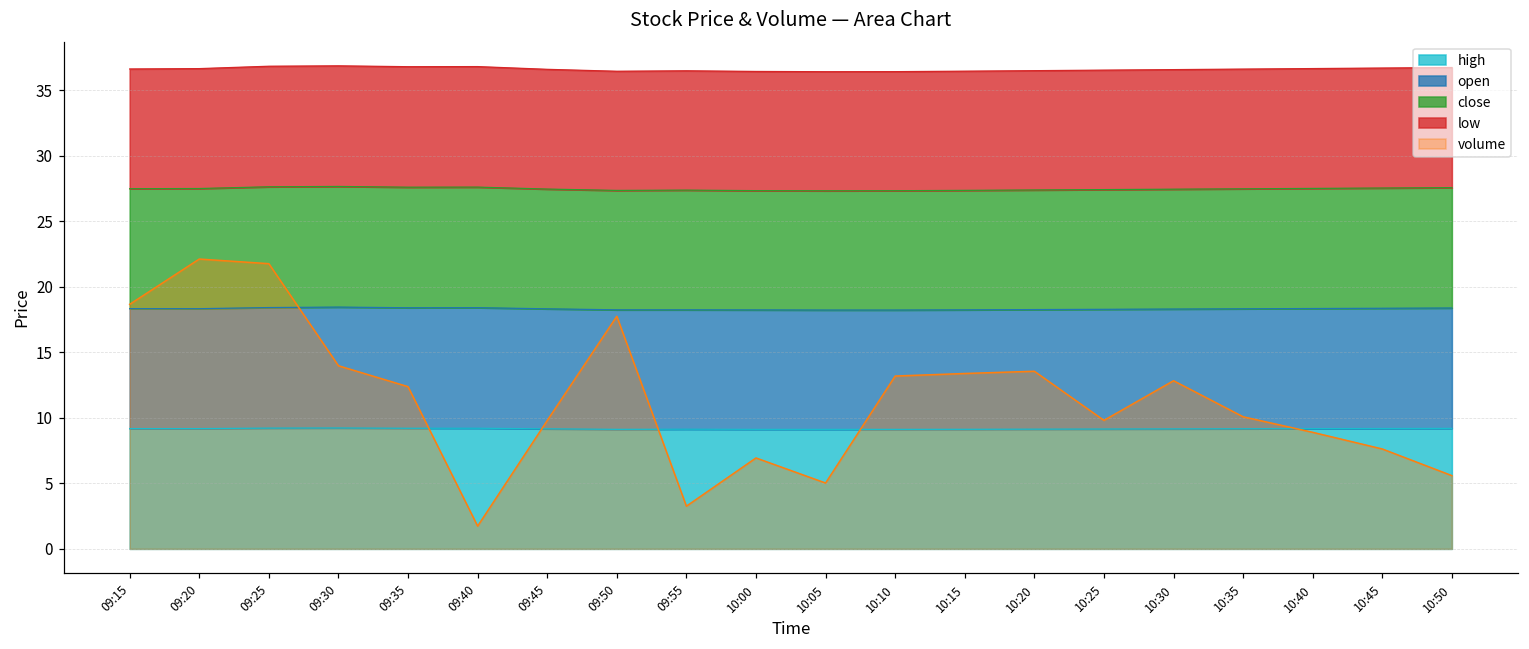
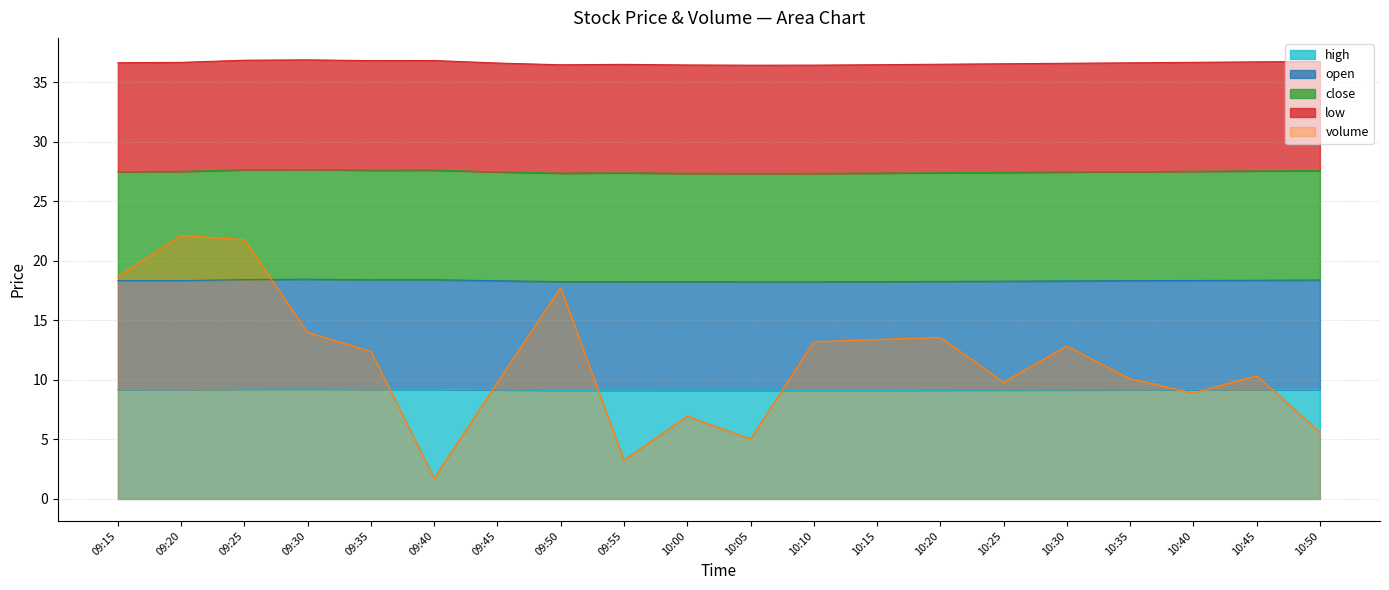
volume, 10:45: 7.6 -> 10.4
